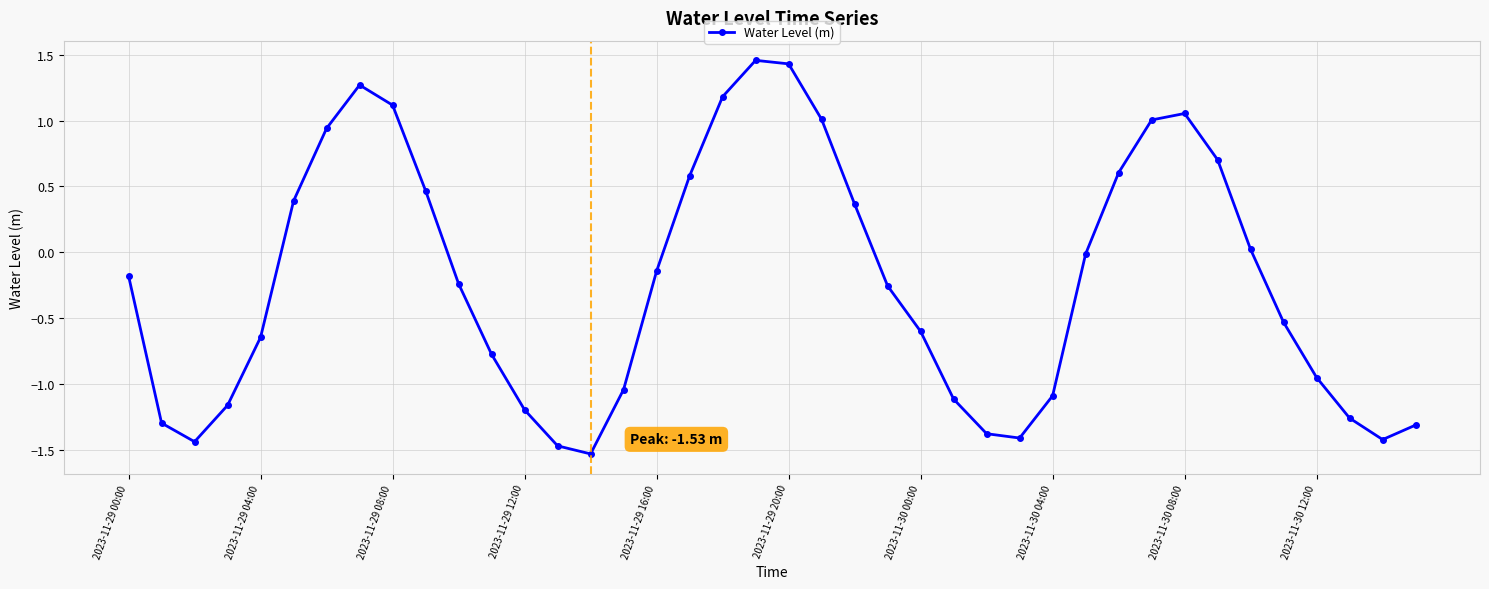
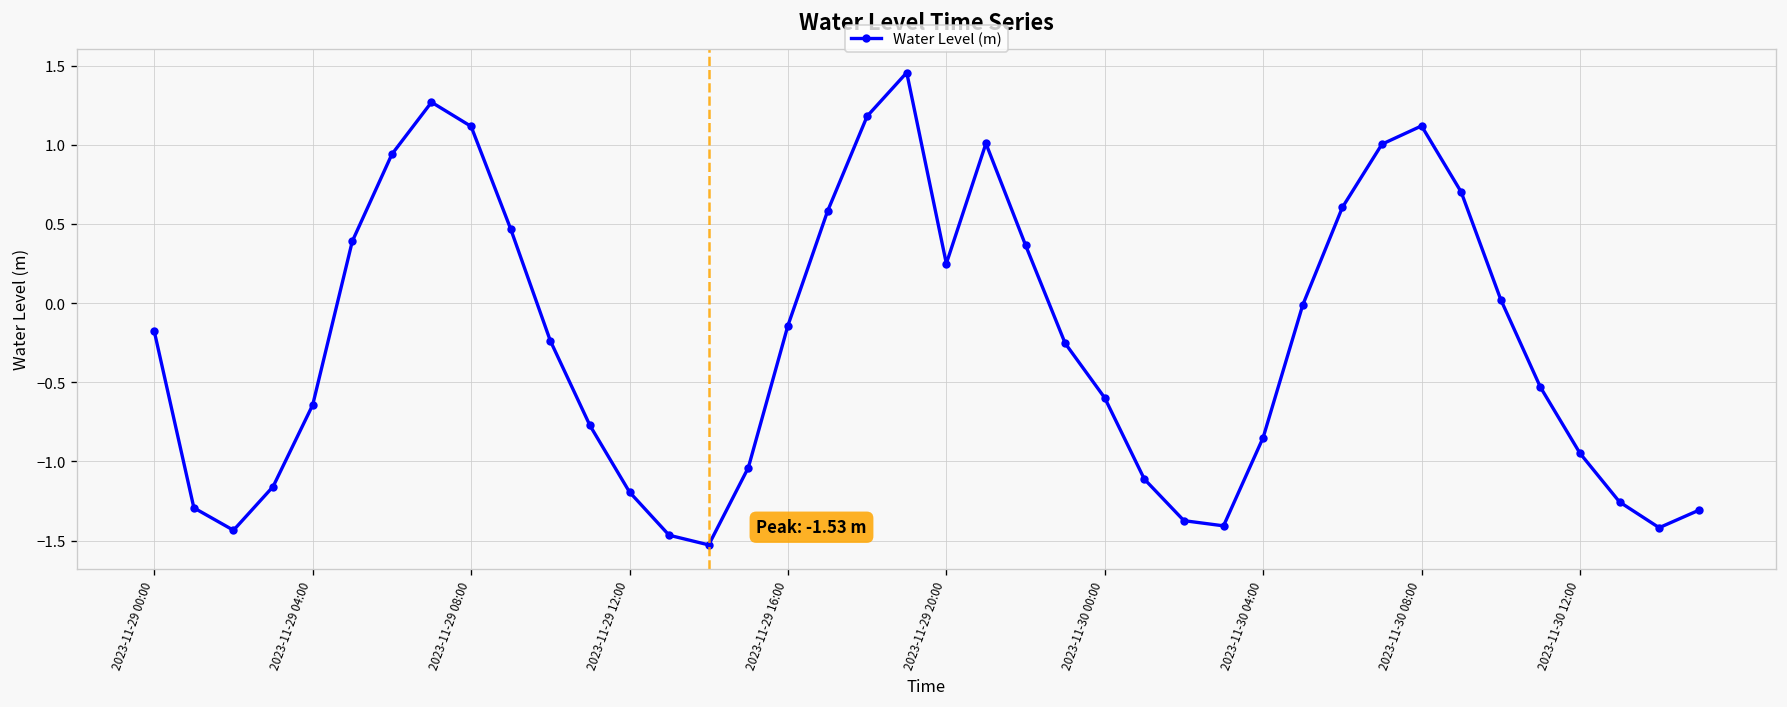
2023-11-29 20:00: 1.43 -> 0.25
2023-11-30 04:00: -1.09 -> -0.85
2023-11-30 08:00: 1.05 -> 1.12
